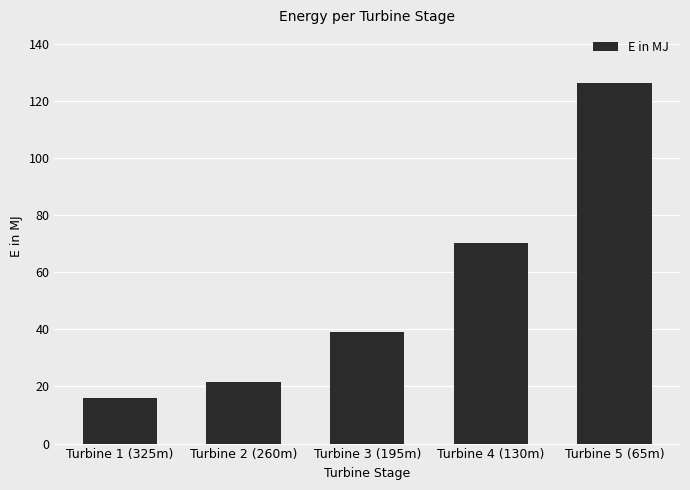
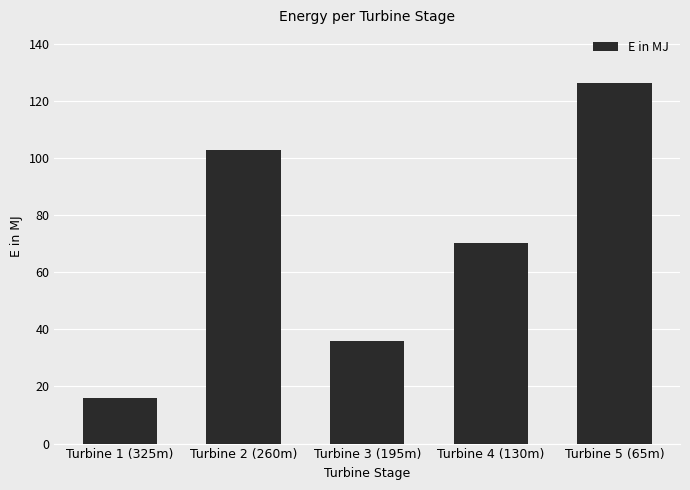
Turbine 2 (260m): 22 -> 103
Turbine 3 (195m): 39 -> 36
